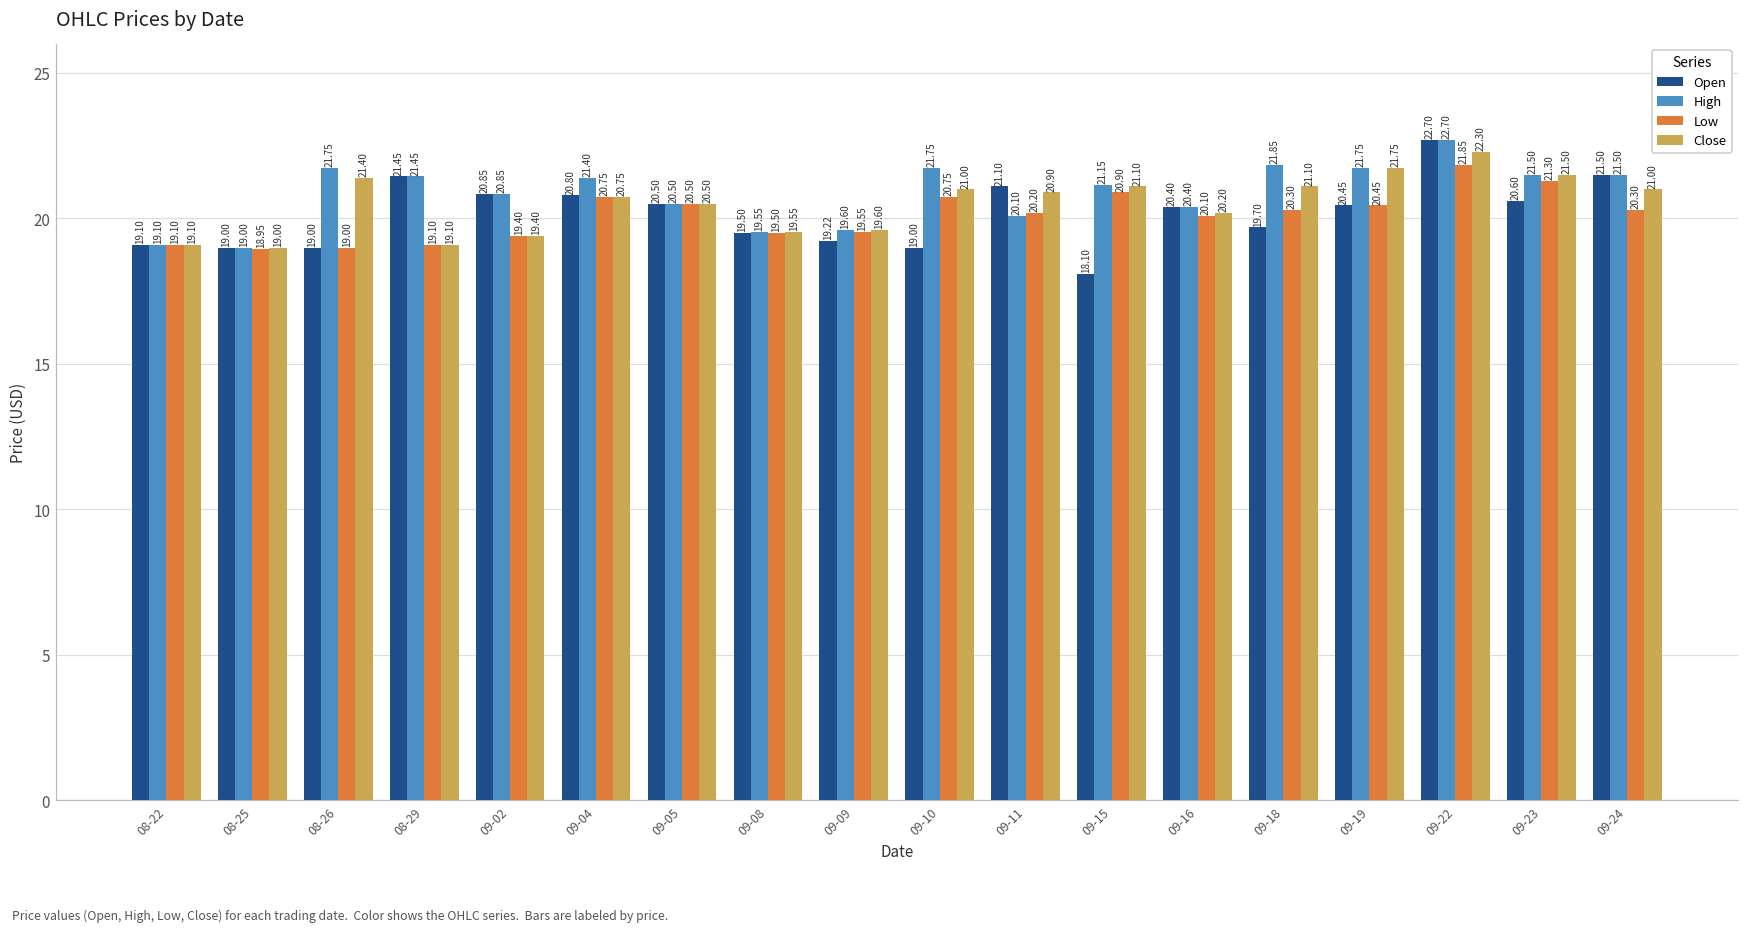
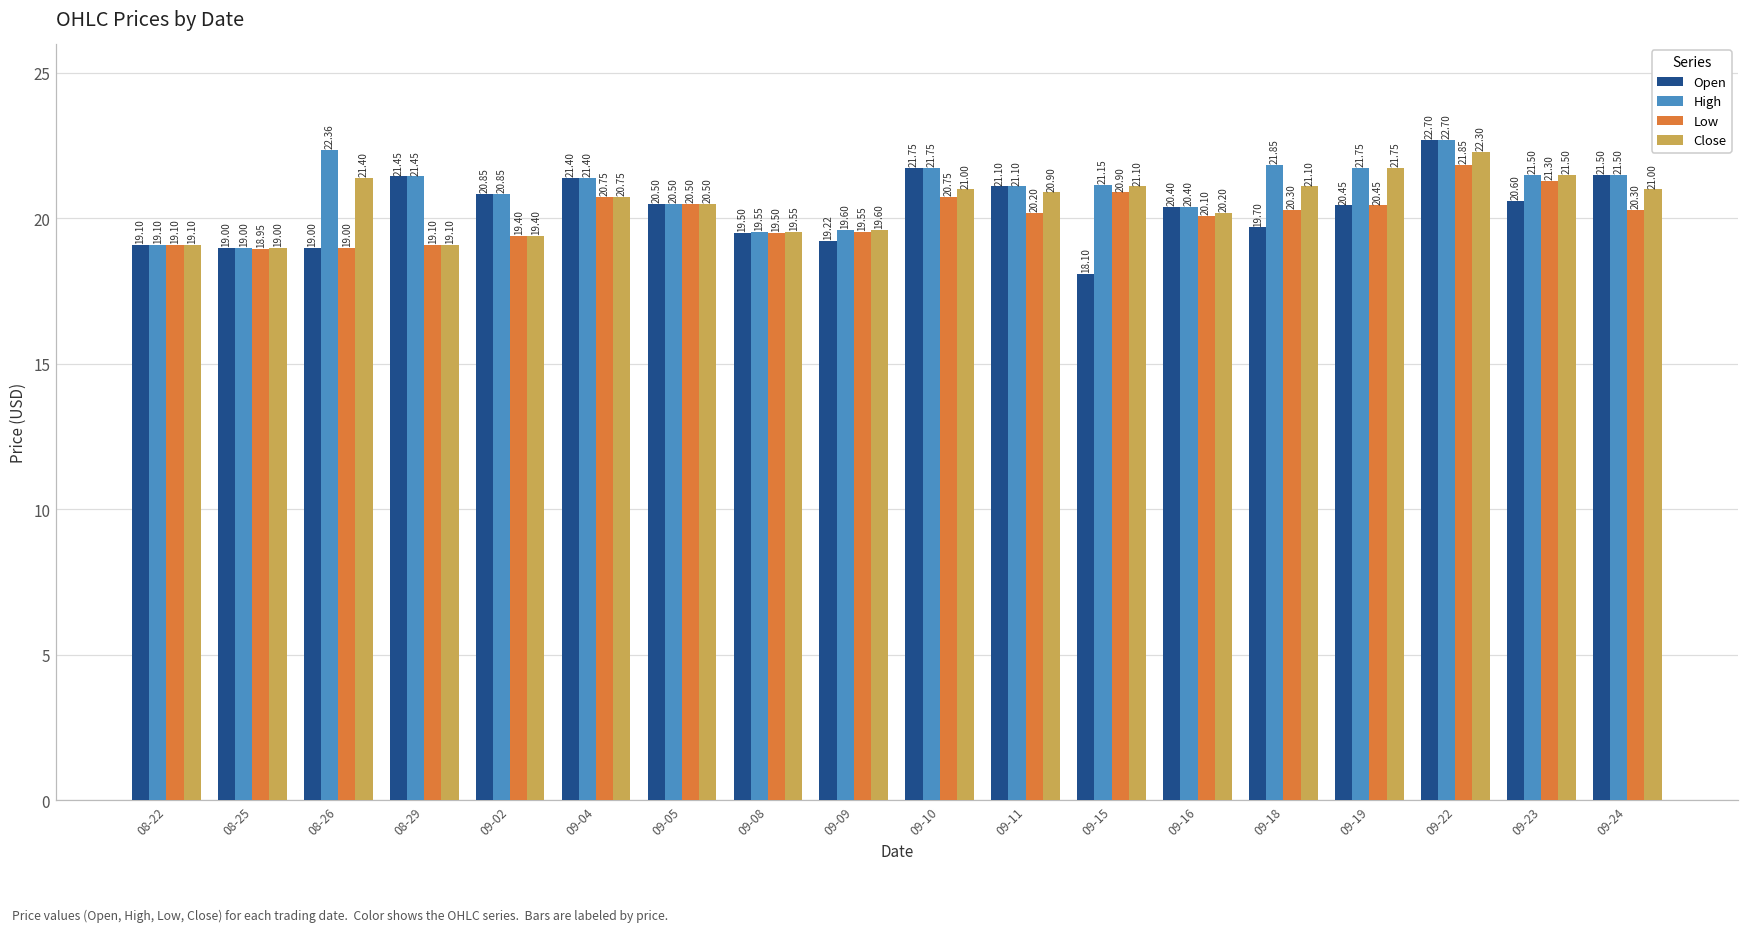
High, 08-26: 21.75 -> 22.36
Open, 09-04: 20.80 -> 21.40
Open, 09-10: 19.00 -> 21.75
High, 09-11: 20.10 -> 21.10
